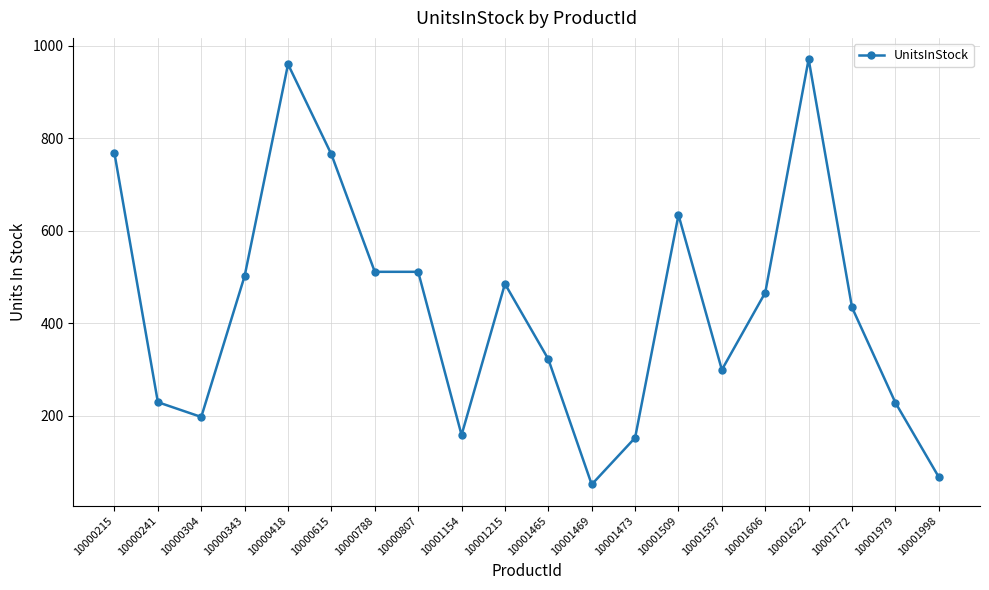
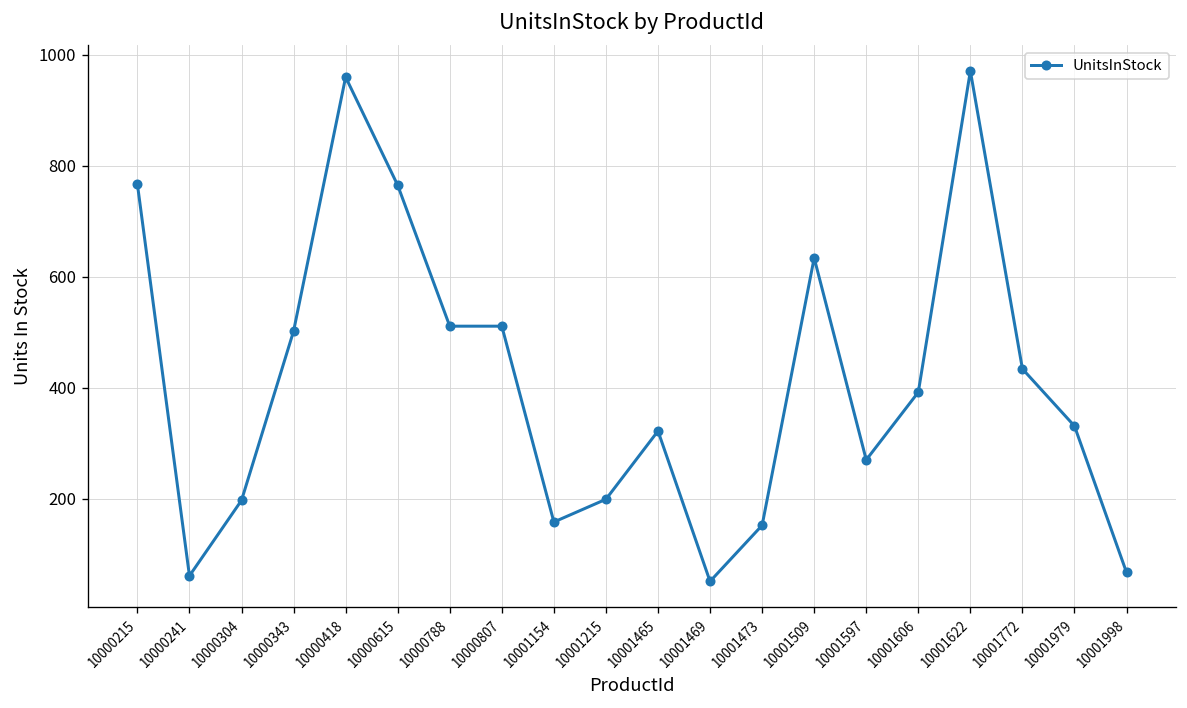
10000241: 230 -> 60
10001215: 490 -> 200
10001597: 300 -> 270
10001606: 470 -> 390
10001979: 230 -> 330
